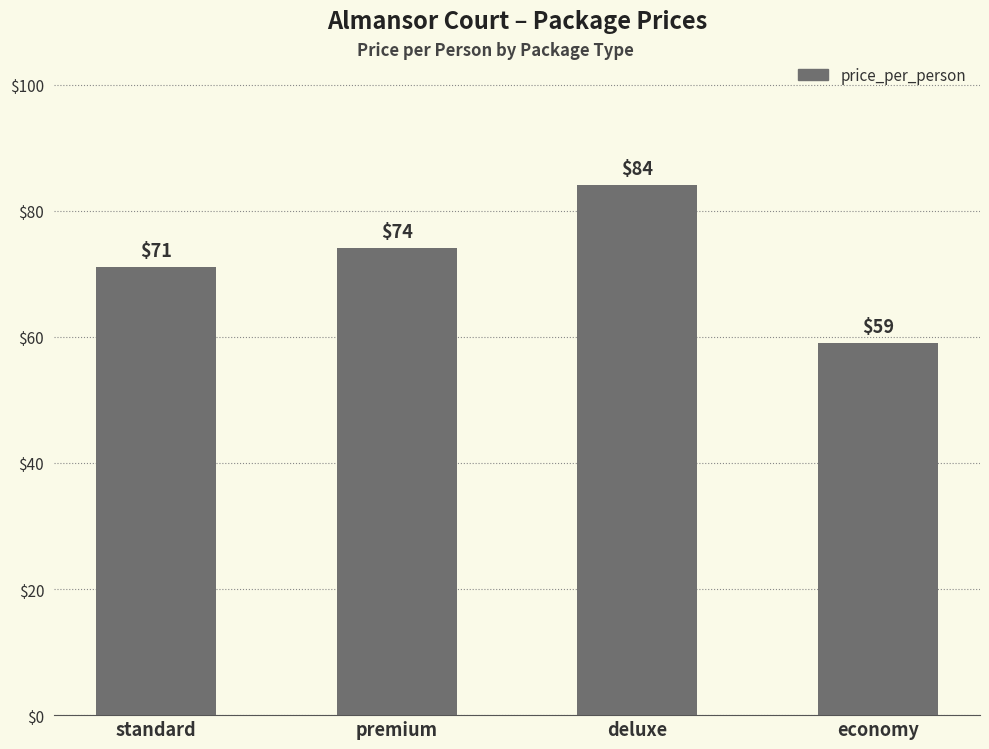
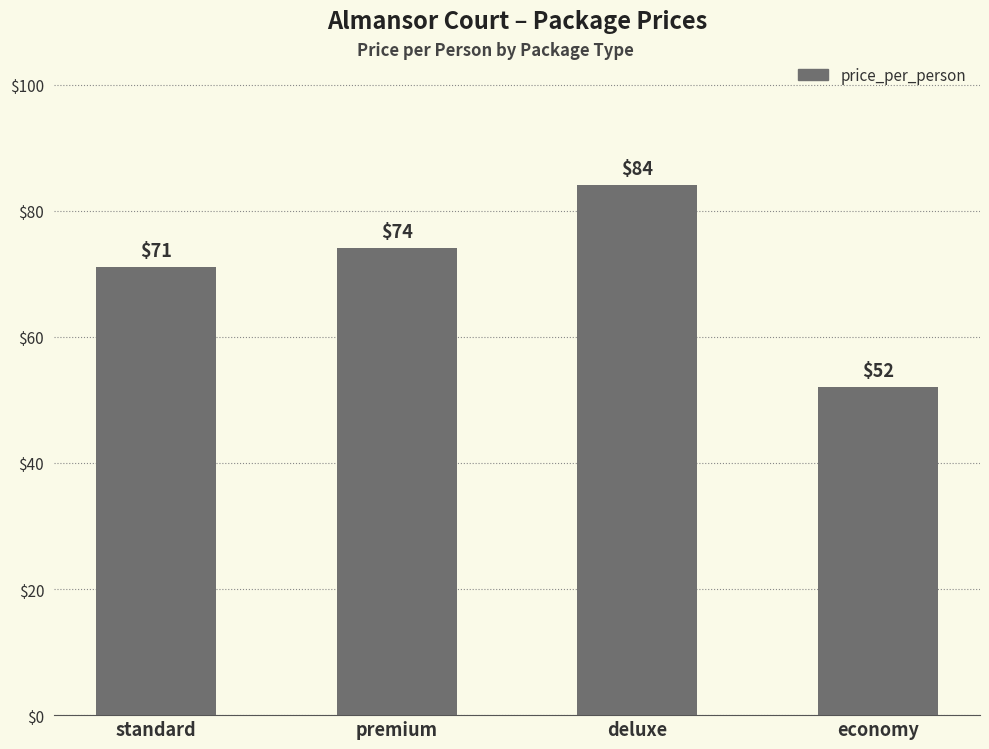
economy: $59 -> $52
